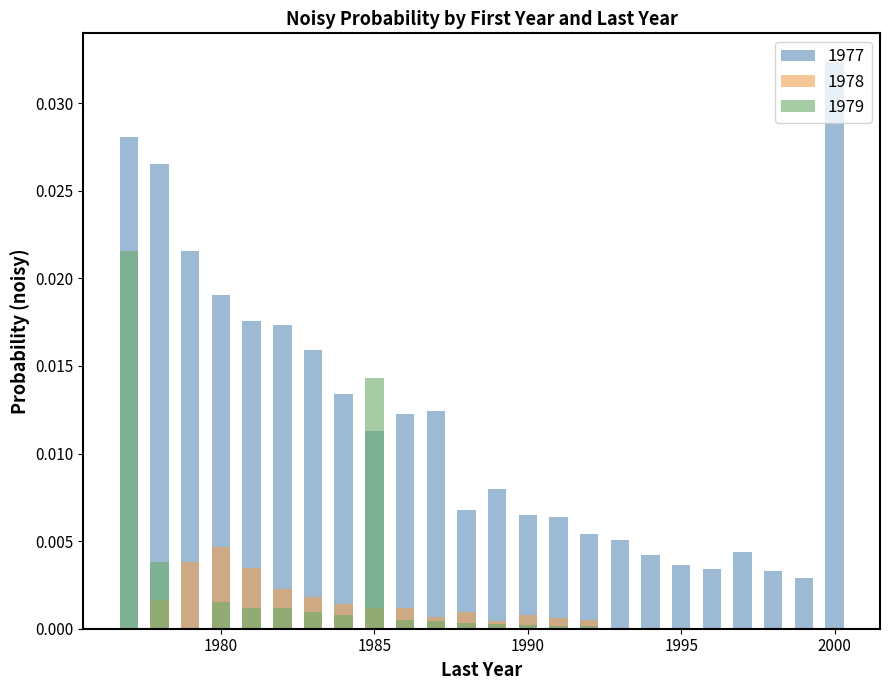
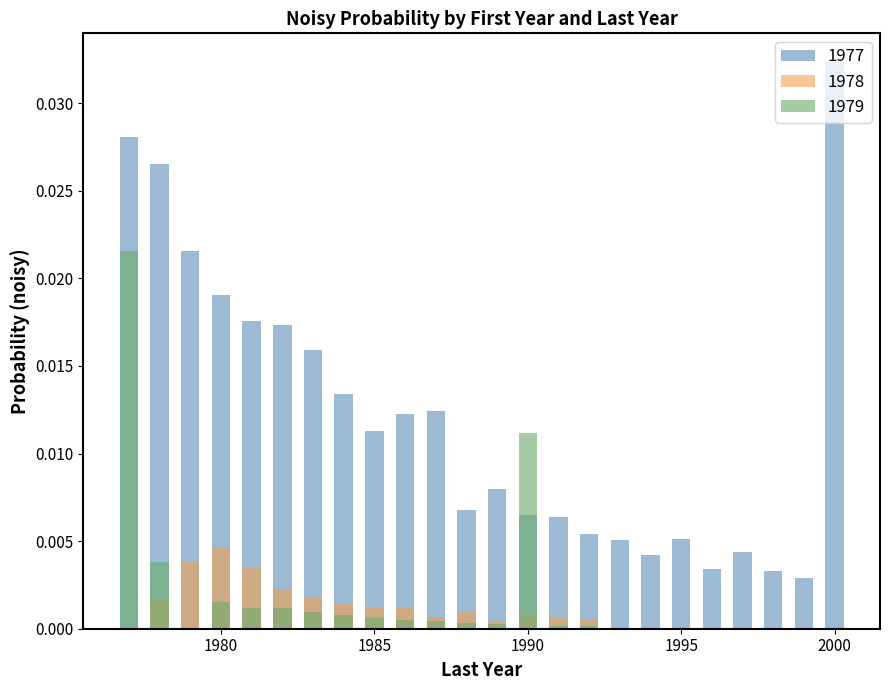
1979, 1985: 0.0143 -> 0.0006
1979, 1990: 0.0002 -> 0.0112
1977, 1995: 0.0037 -> 0.0051
